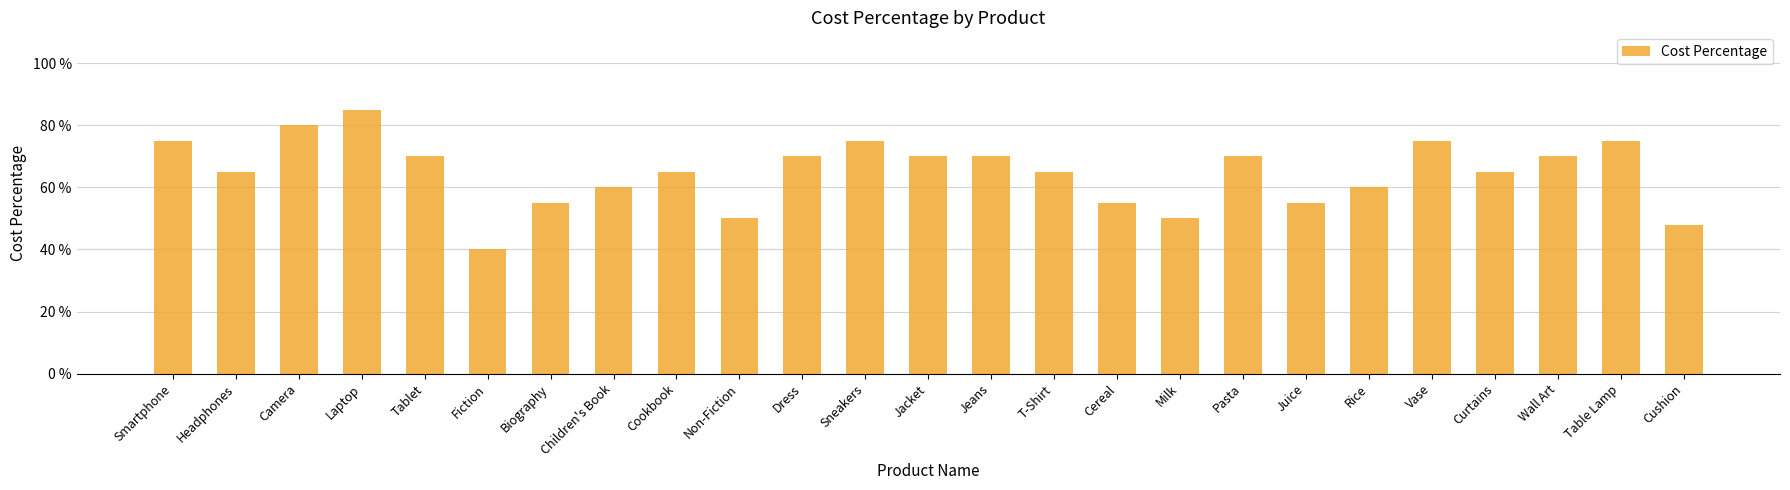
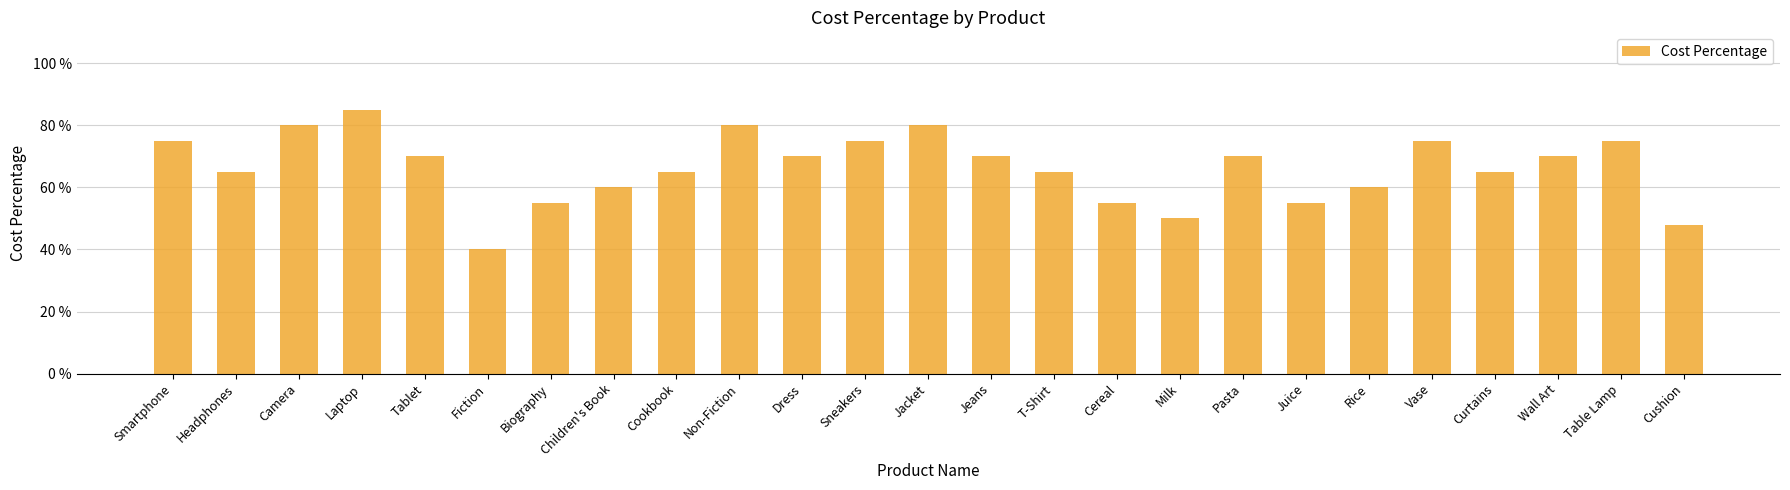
Non-Fiction: 50 % -> 80 %
Jacket: 70 % -> 80 %
